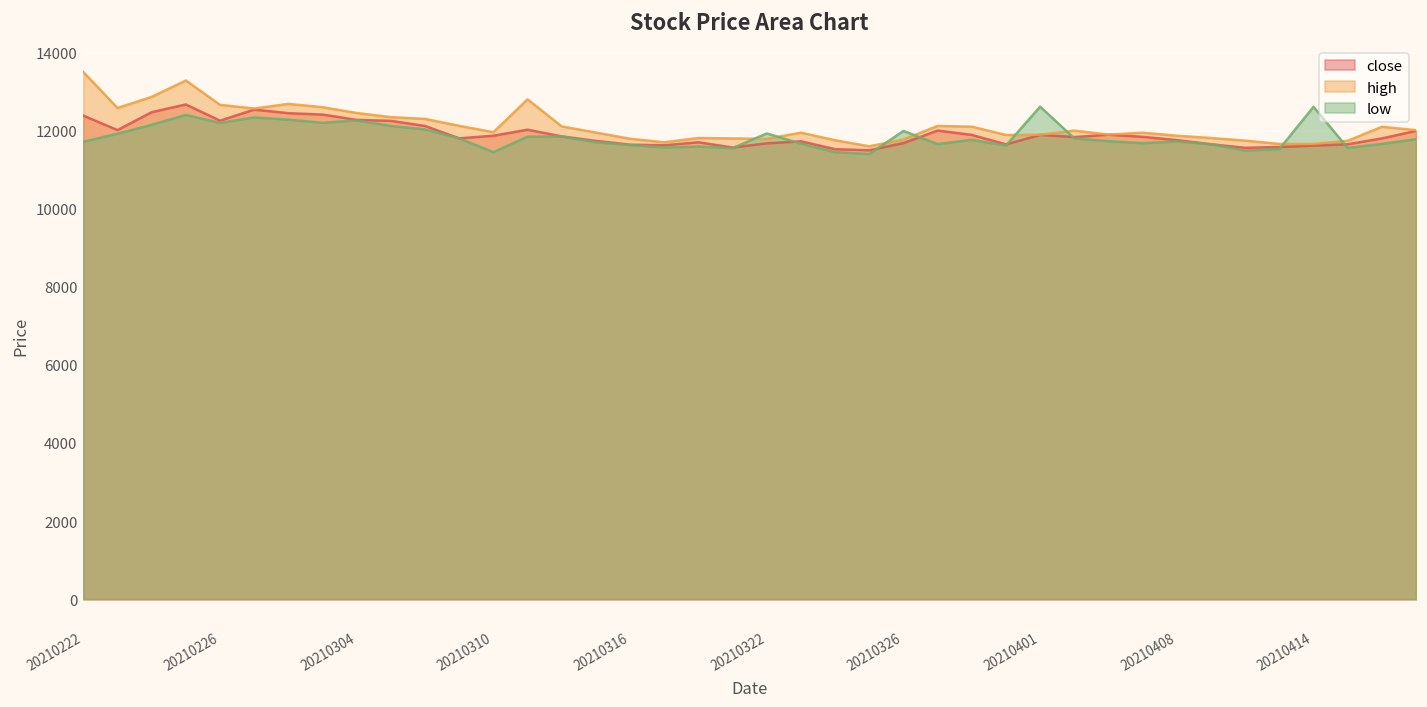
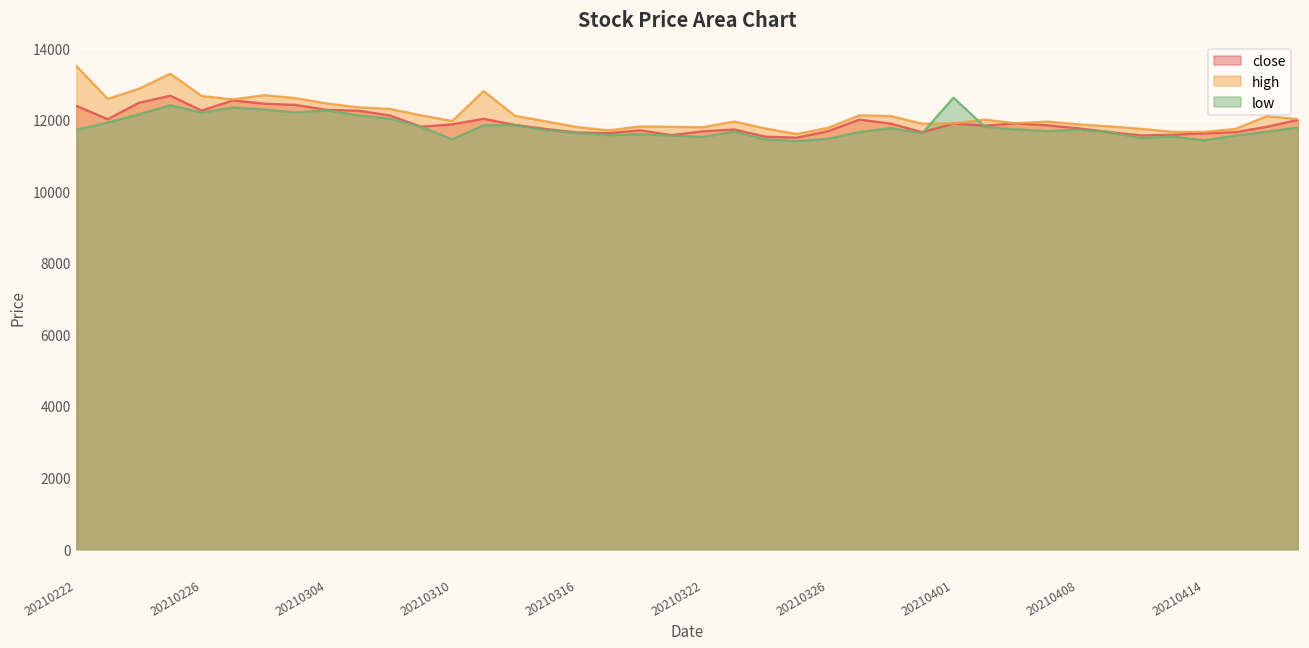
low, 20210322: 11900 -> 11500
low, 20210326: 12000 -> 11500
low, 20210414: 12600 -> 11400
